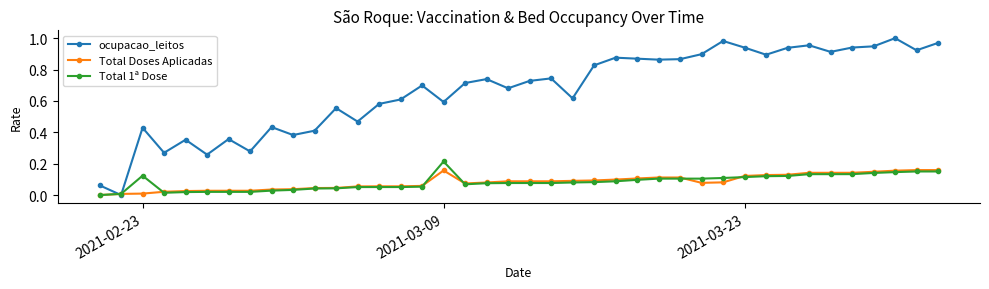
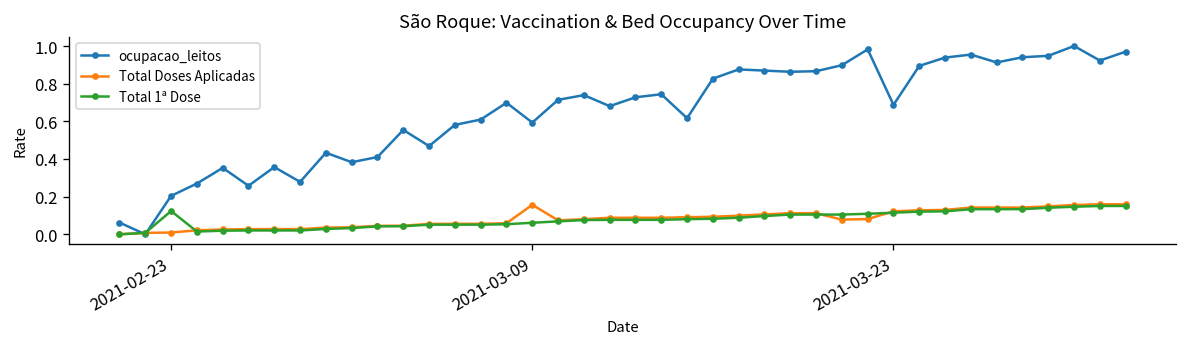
ocupacao_leitos, 2021-02-23: 0.43 -> 0.20
Total 1ª Dose, 2021-03-09: 0.21 -> 0.06
ocupacao_leitos, 2021-03-23: 0.94 -> 0.69
